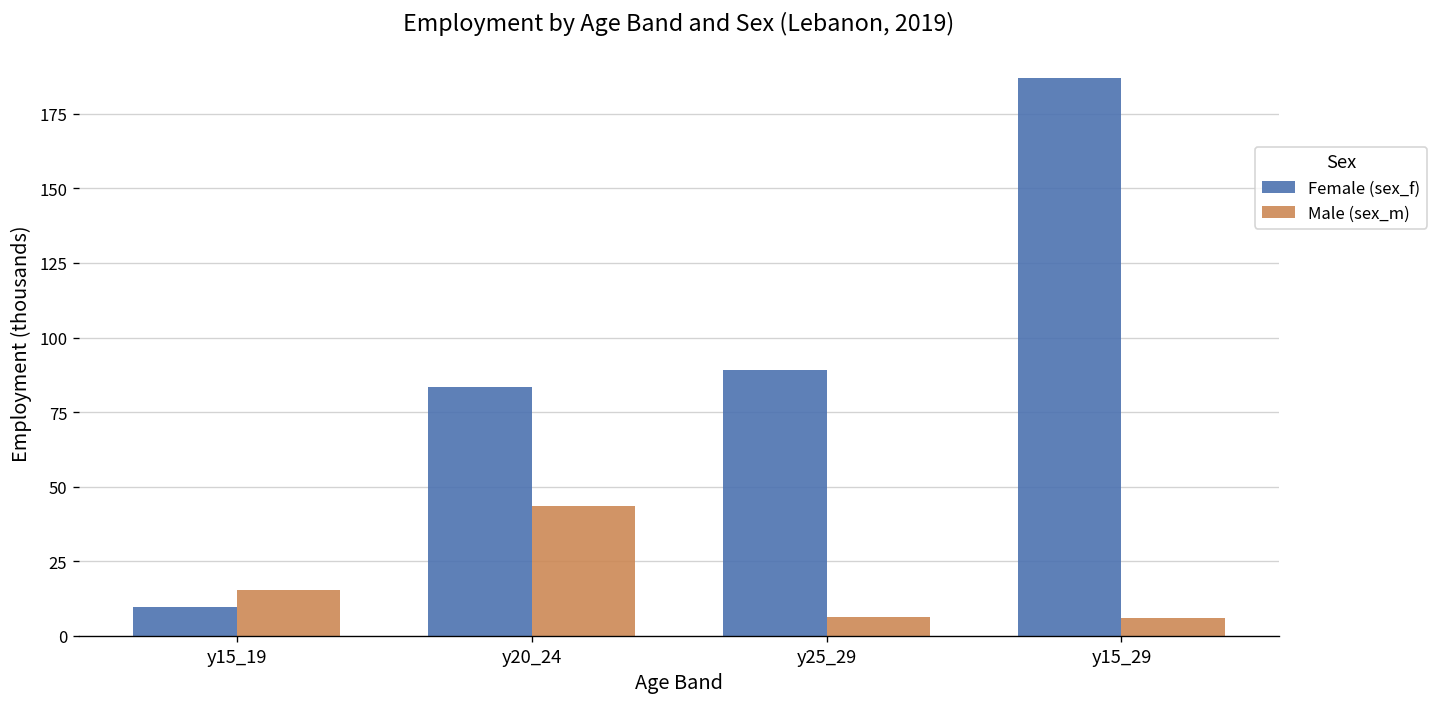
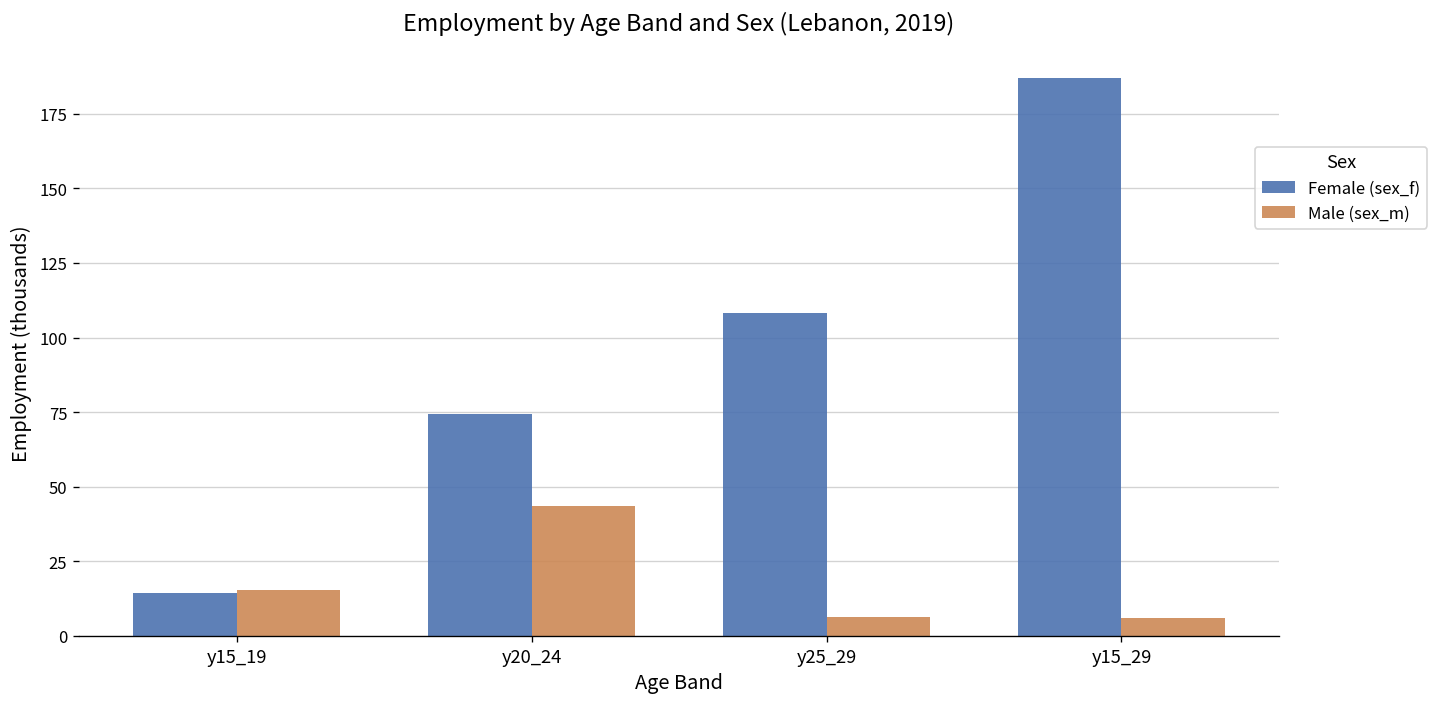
Female (sex_f), y15_19: 10 -> 14
Female (sex_f), y20_24: 83 -> 74
Female (sex_f), y25_29: 89 -> 108
